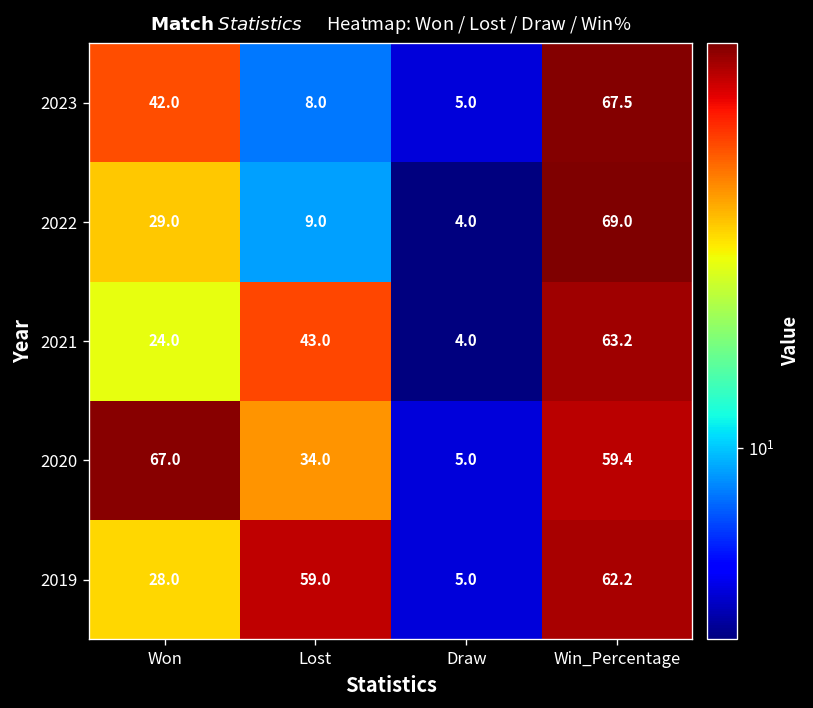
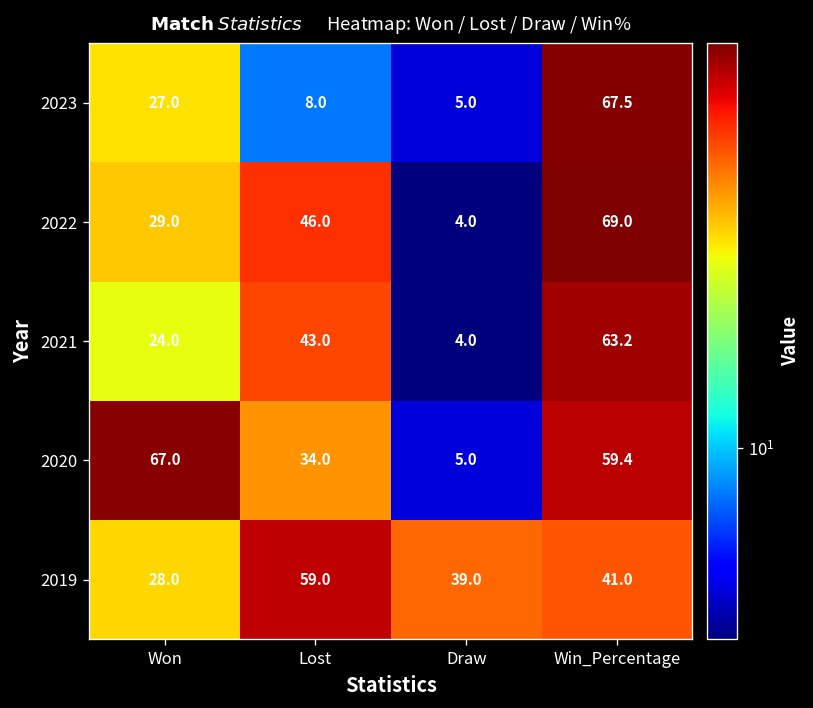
2023, Won: 42.0 -> 27.0
2022, Lost: 9.0 -> 46.0
2019, Draw: 5.0 -> 39.0
2019, Win_Percentage: 62.2 -> 41.0
